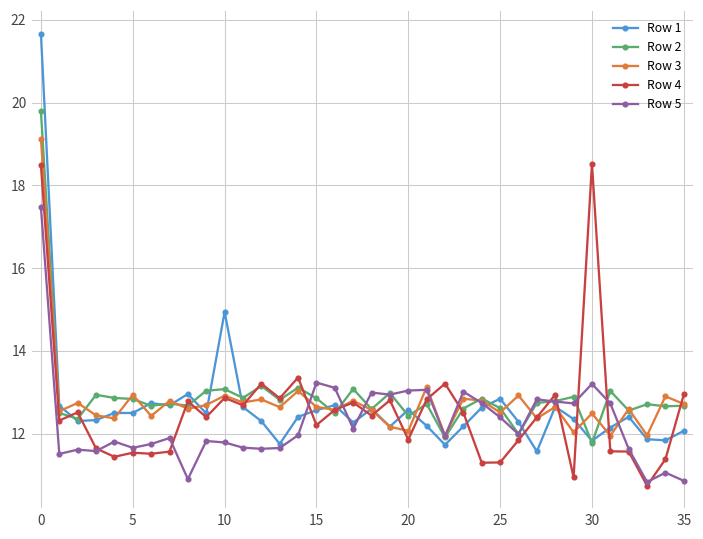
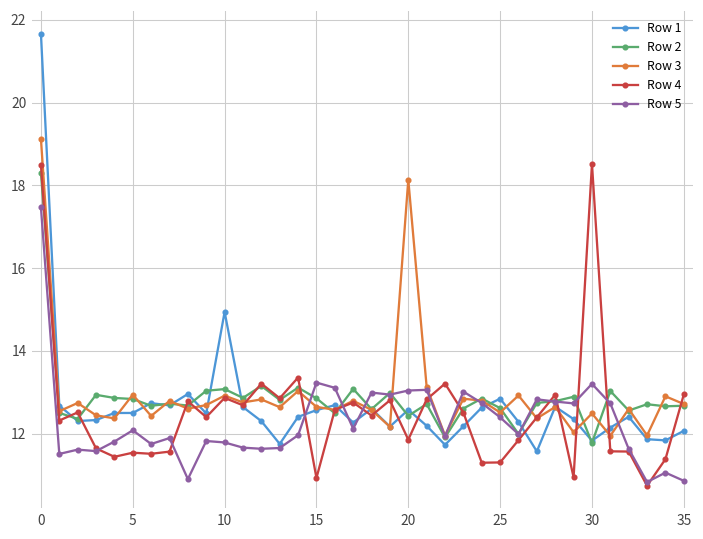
Row 2, 0: 19.8 -> 18.3
Row 5, 5: 11.7 -> 12.1
Row 4, 15: 12.2 -> 10.9
Row 3, 20: 12.1 -> 18.1
